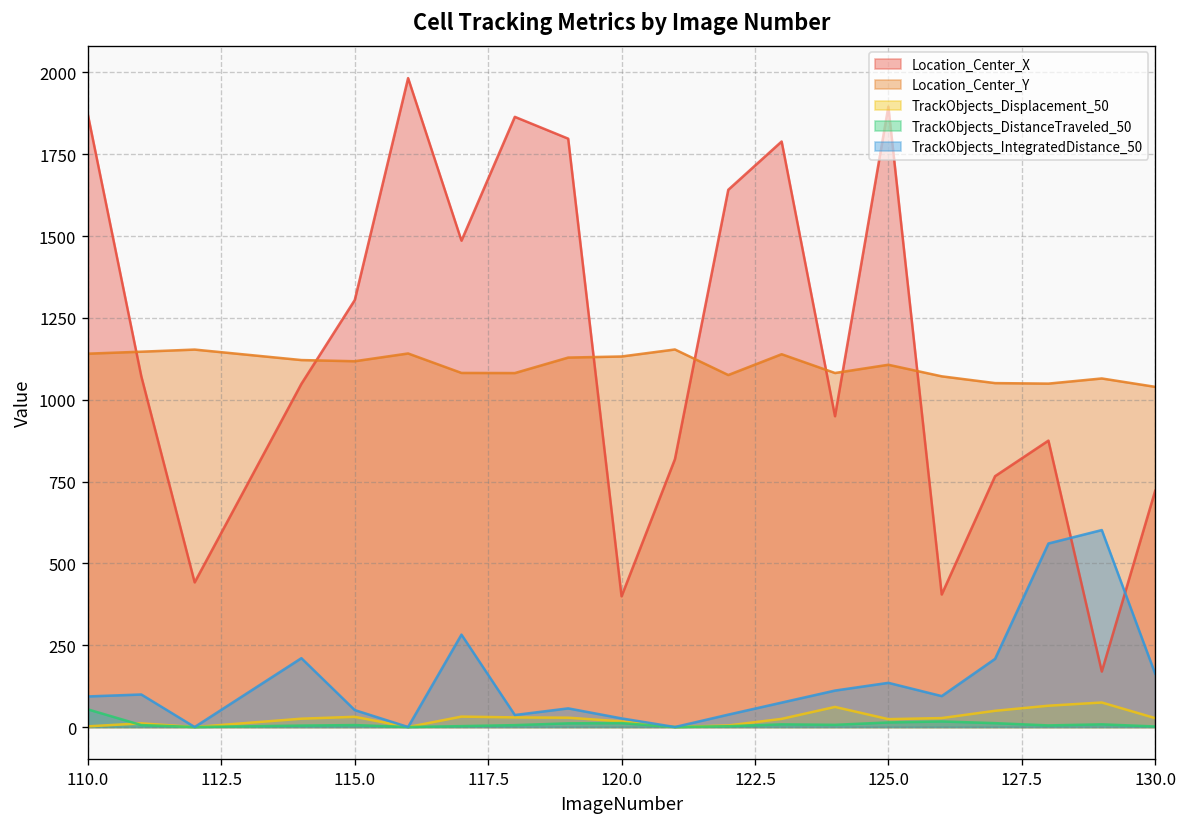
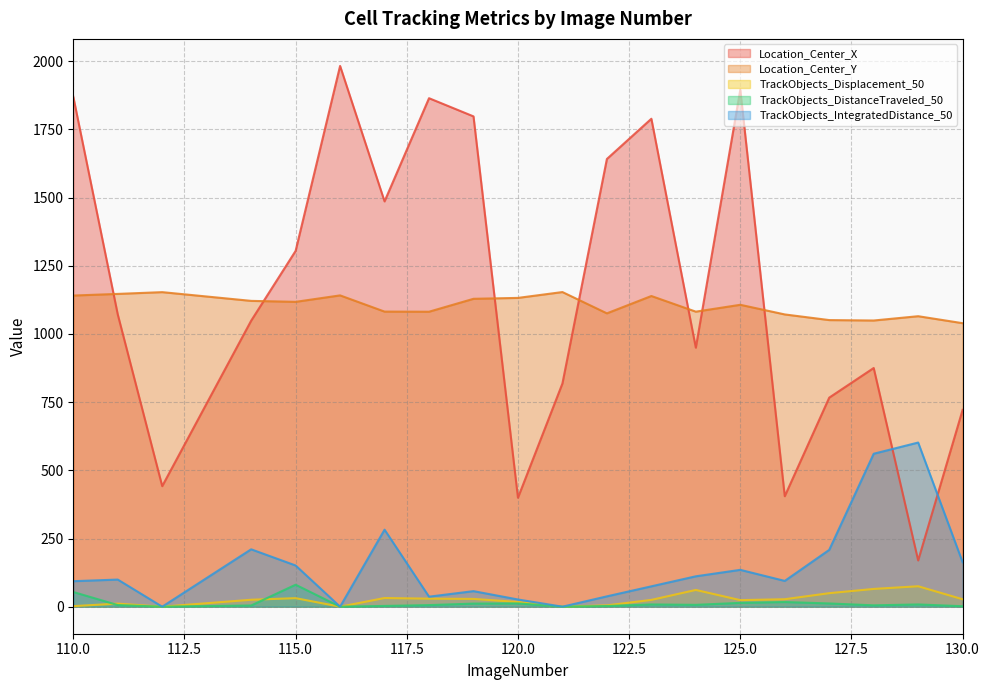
TrackObjects_DistanceTraveled_50, 115.0: 10 -> 80
TrackObjects_IntegratedDistance_50, 115.0: 50 -> 150
